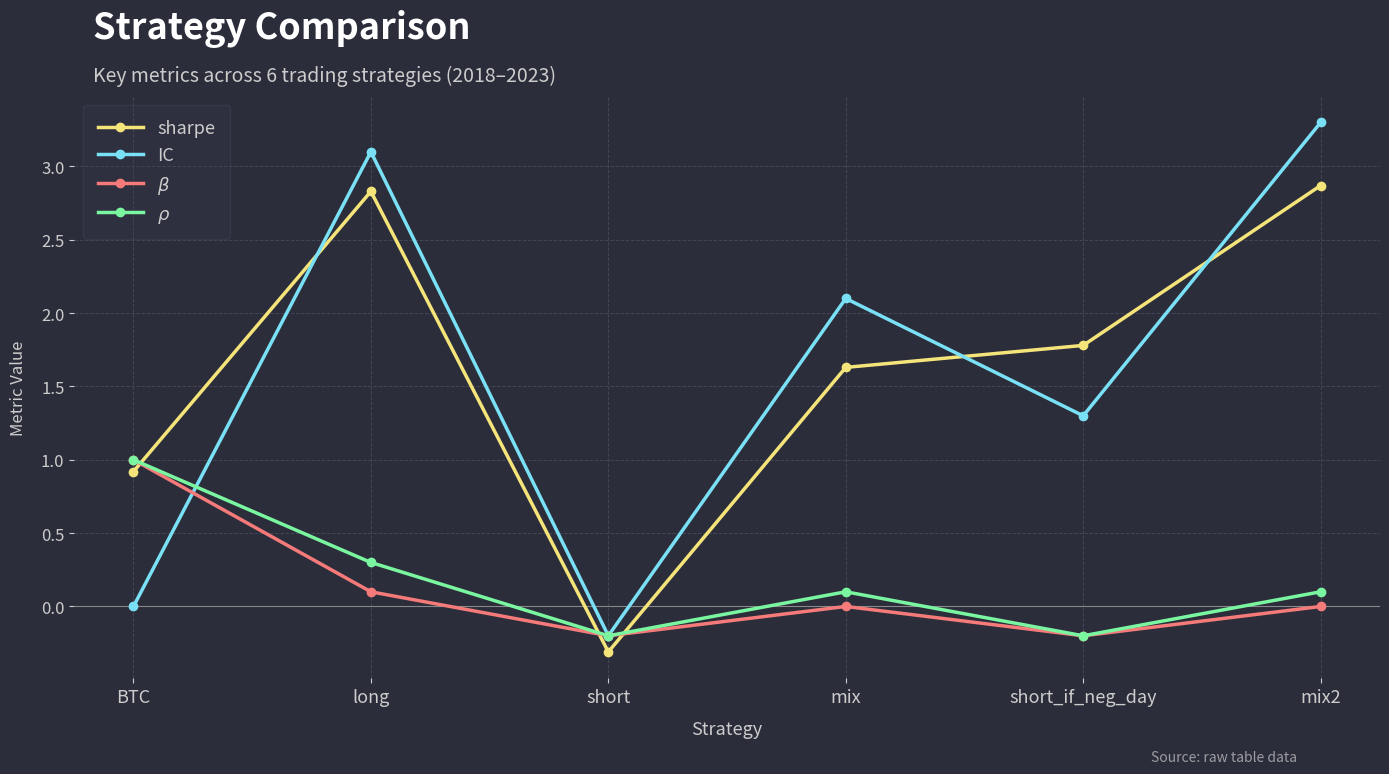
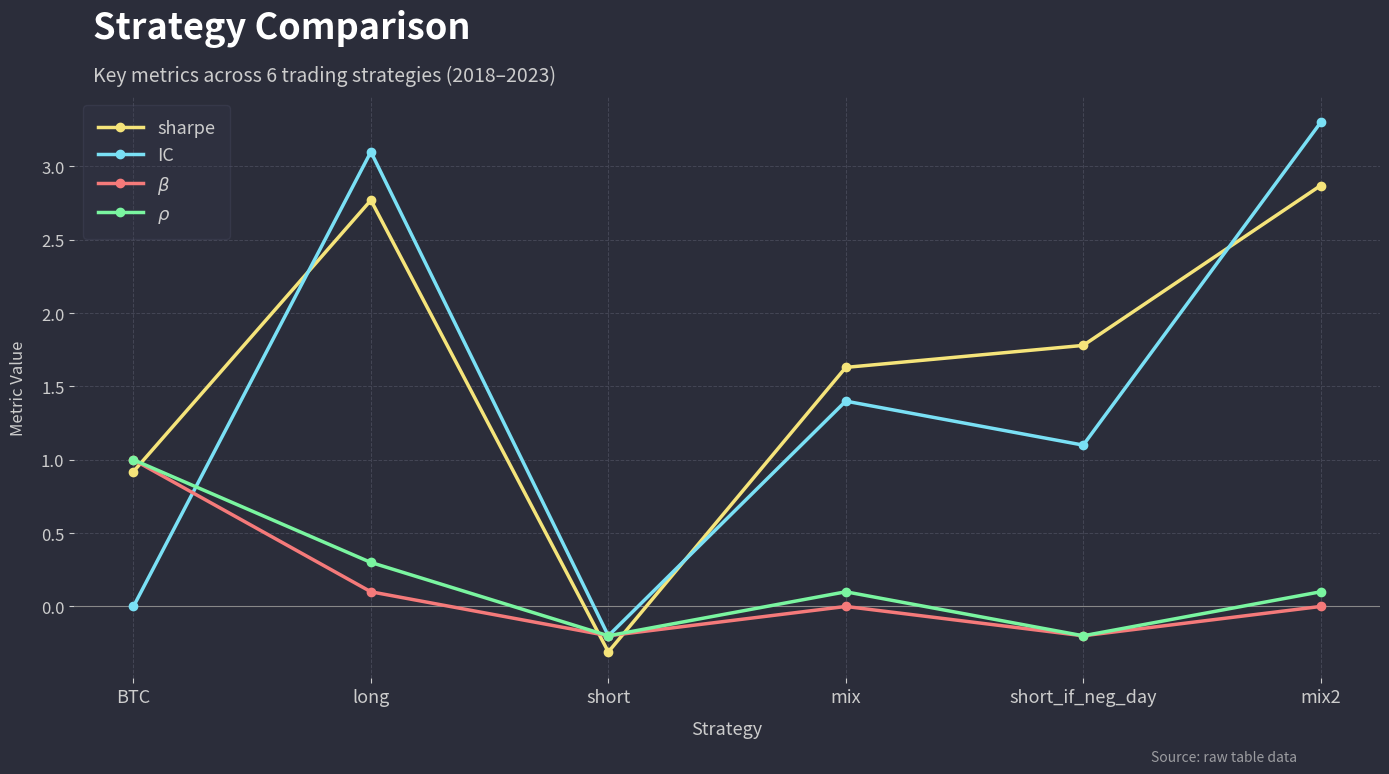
sharpe, long: 2.83 -> 2.77
IC, mix: 2.1 -> 1.4
IC, short_if_neg_day: 1.3 -> 1.1
